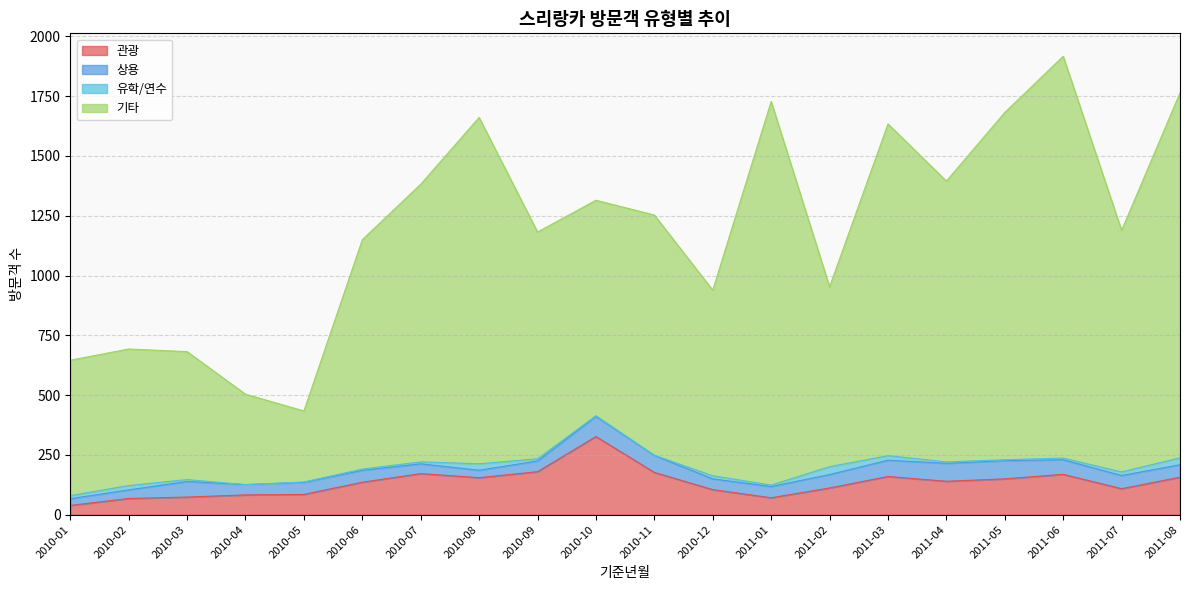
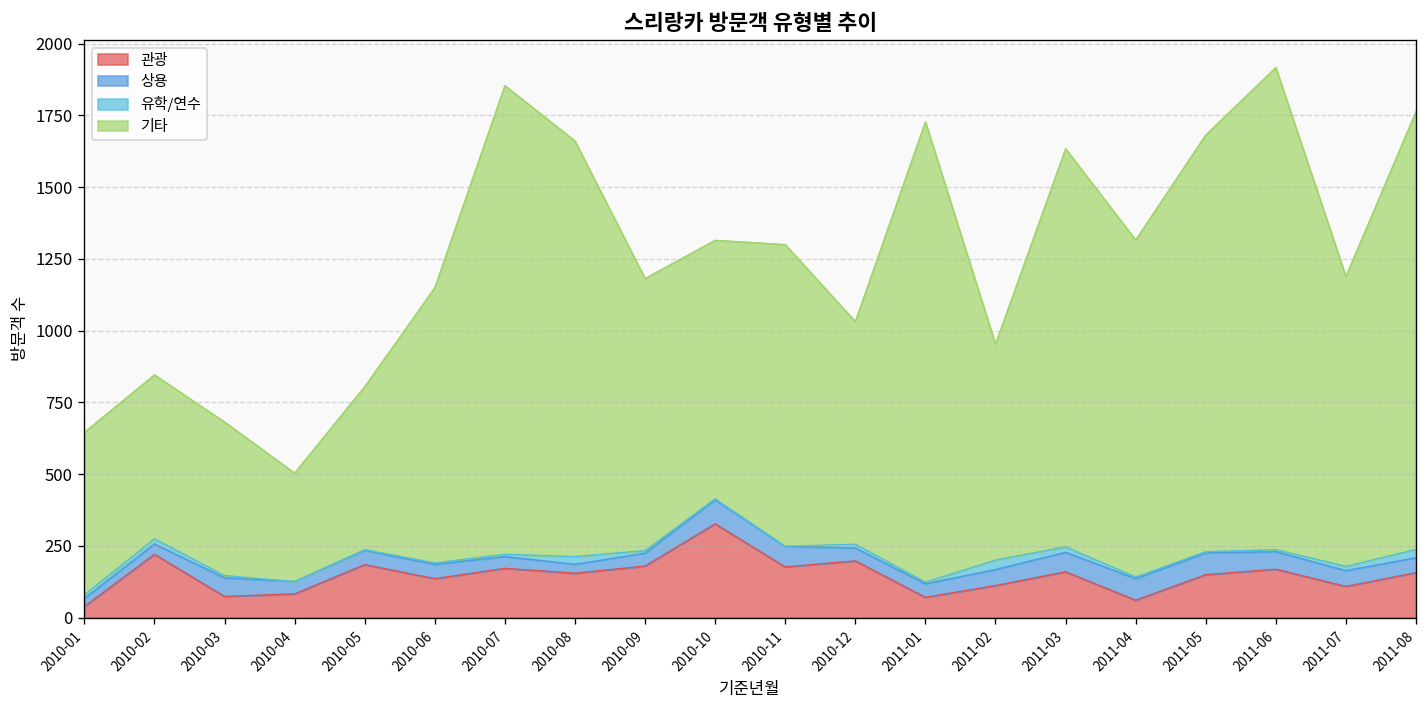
관광, 2010-02: 70 -> 220
관광, 2010-05: 90 -> 190
기타, 2010-05: 300 -> 570
기타, 2010-07: 1160 -> 1630
기타, 2010-11: 1000 -> 1050
관광, 2010-12: 110 -> 200
관광, 2011-04: 140 -> 60
